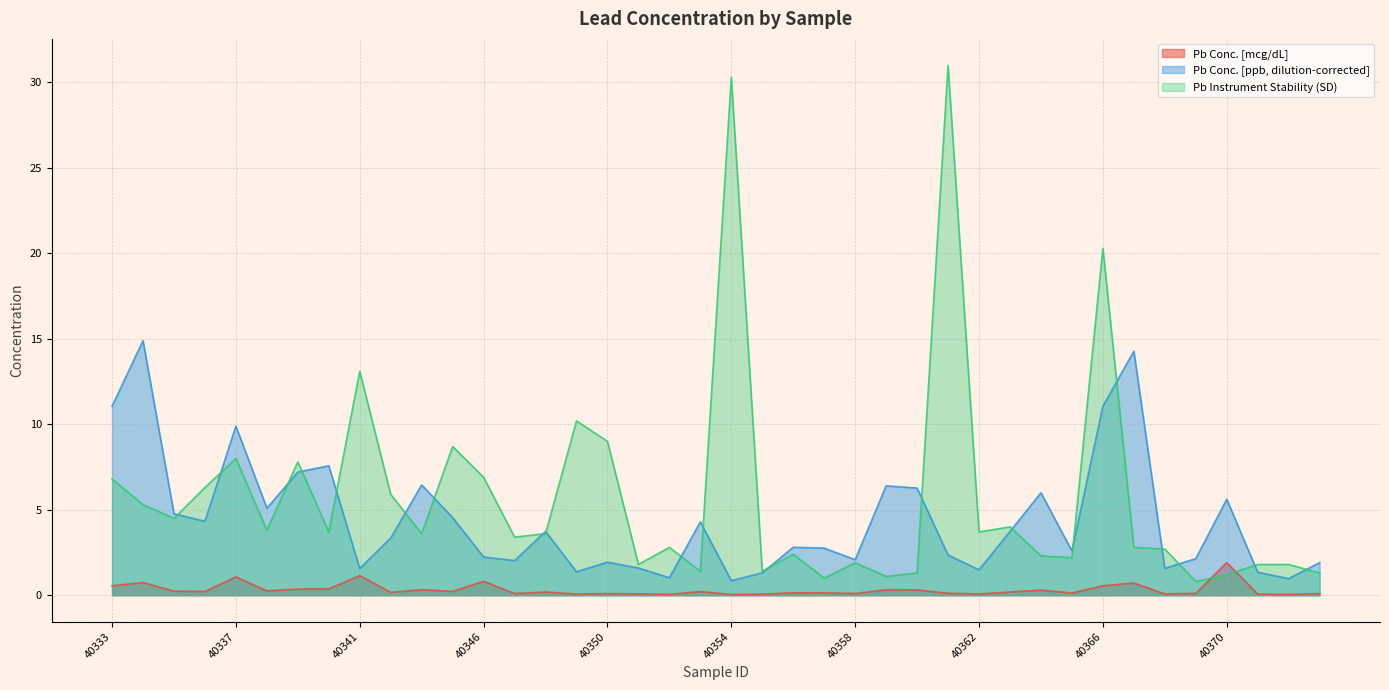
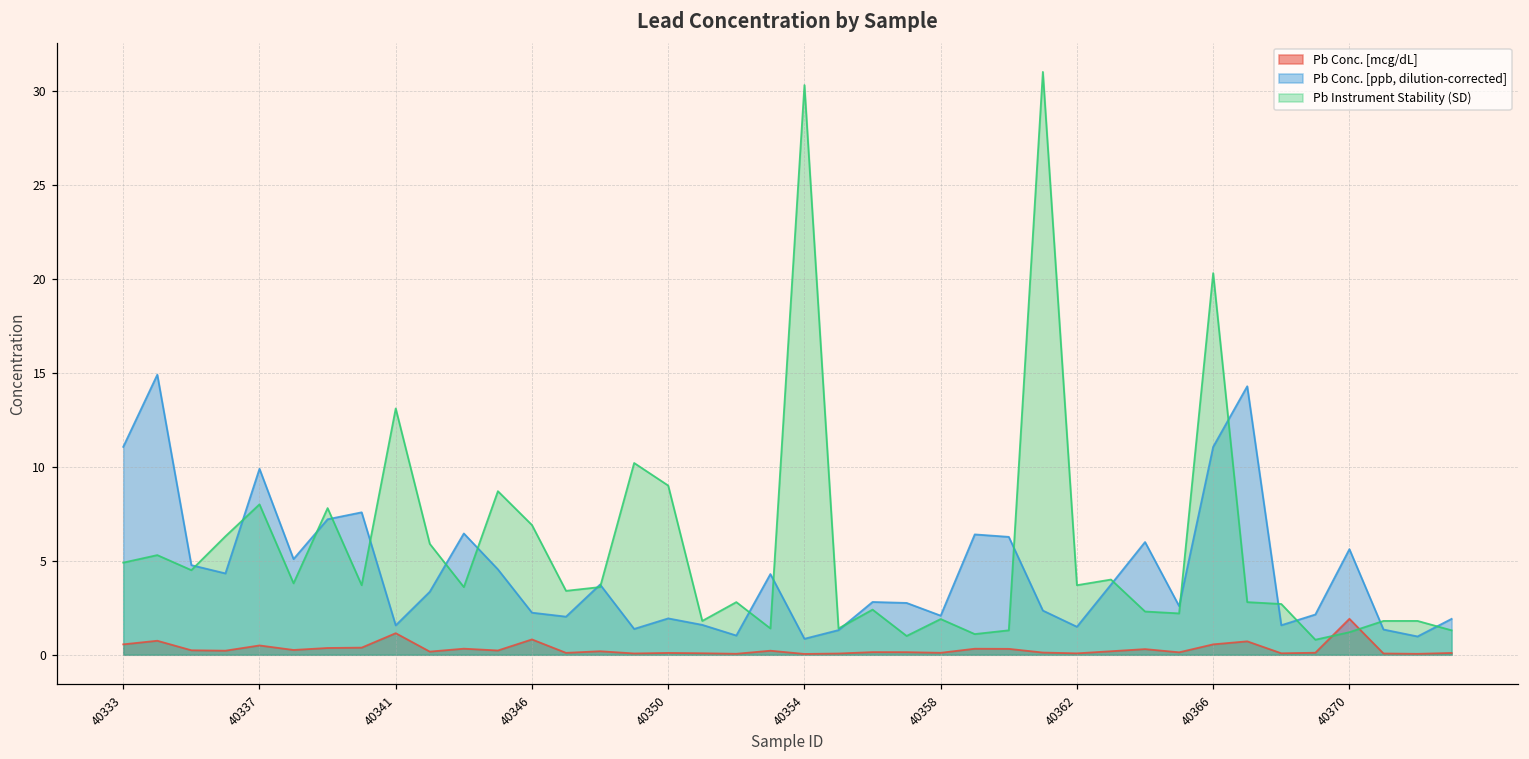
Pb Instrument Stability (SD), 40333: 6.8 -> 4.9
Pb Conc. [mcg/dL], 40337: 1.1 -> 0.5
